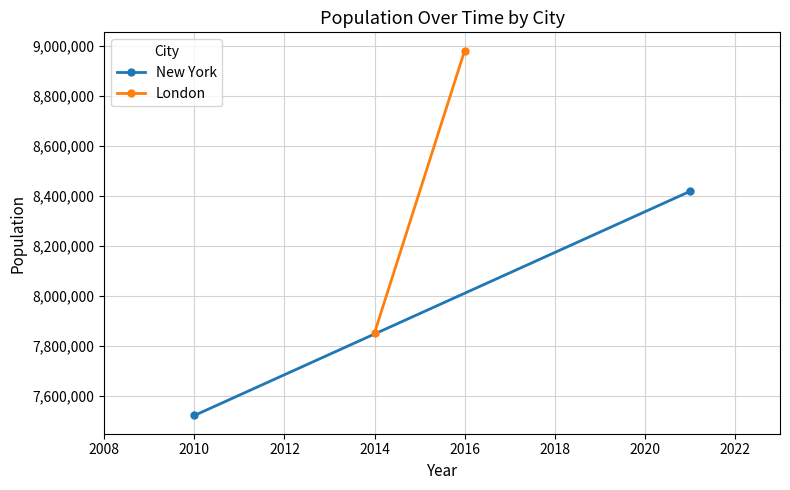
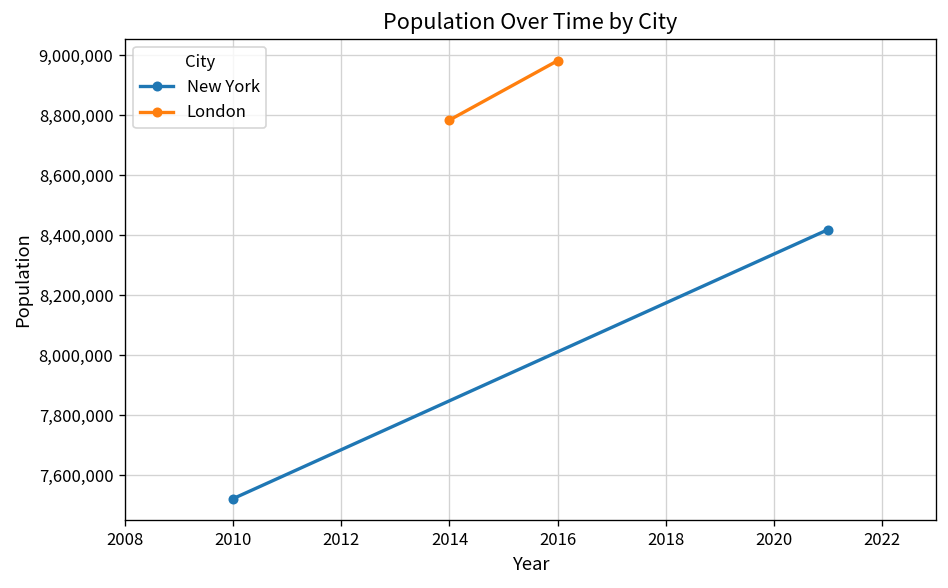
London, 2014: 7,850,000 -> 8,780,000
